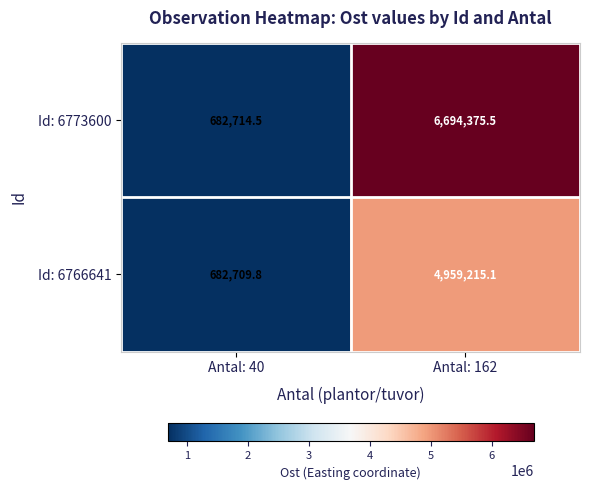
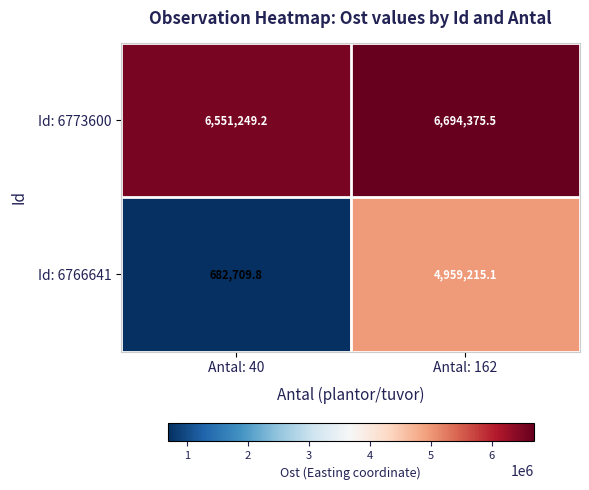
Id: 6773600, Antal: 40: 682,714.5 -> 6,551,249.2
